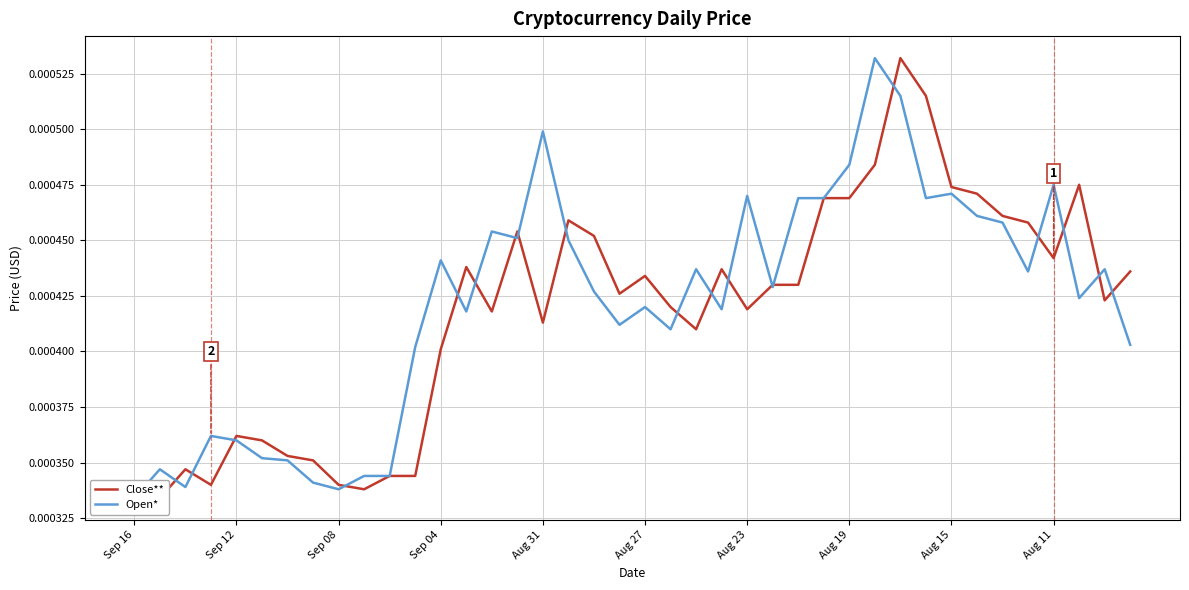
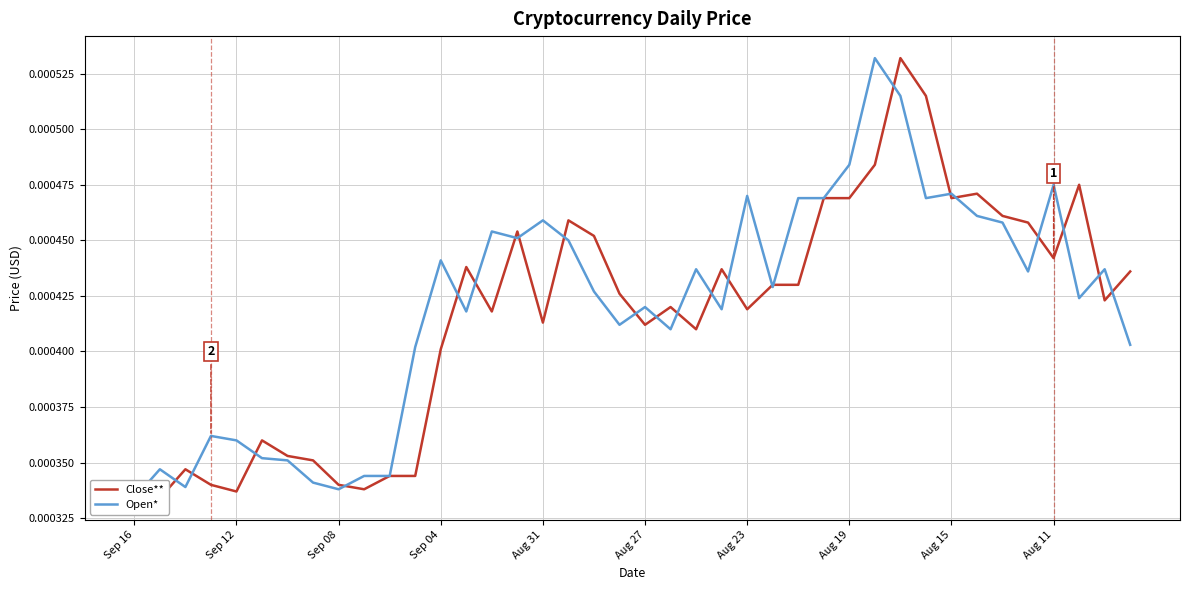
Close**, Sep 12: 0.000362 -> 0.000337
Open*, Aug 31: 0.000499 -> 0.000459
Close**, Aug 27: 0.000434 -> 0.000412
Close**, Aug 15: 0.000474 -> 0.000469
